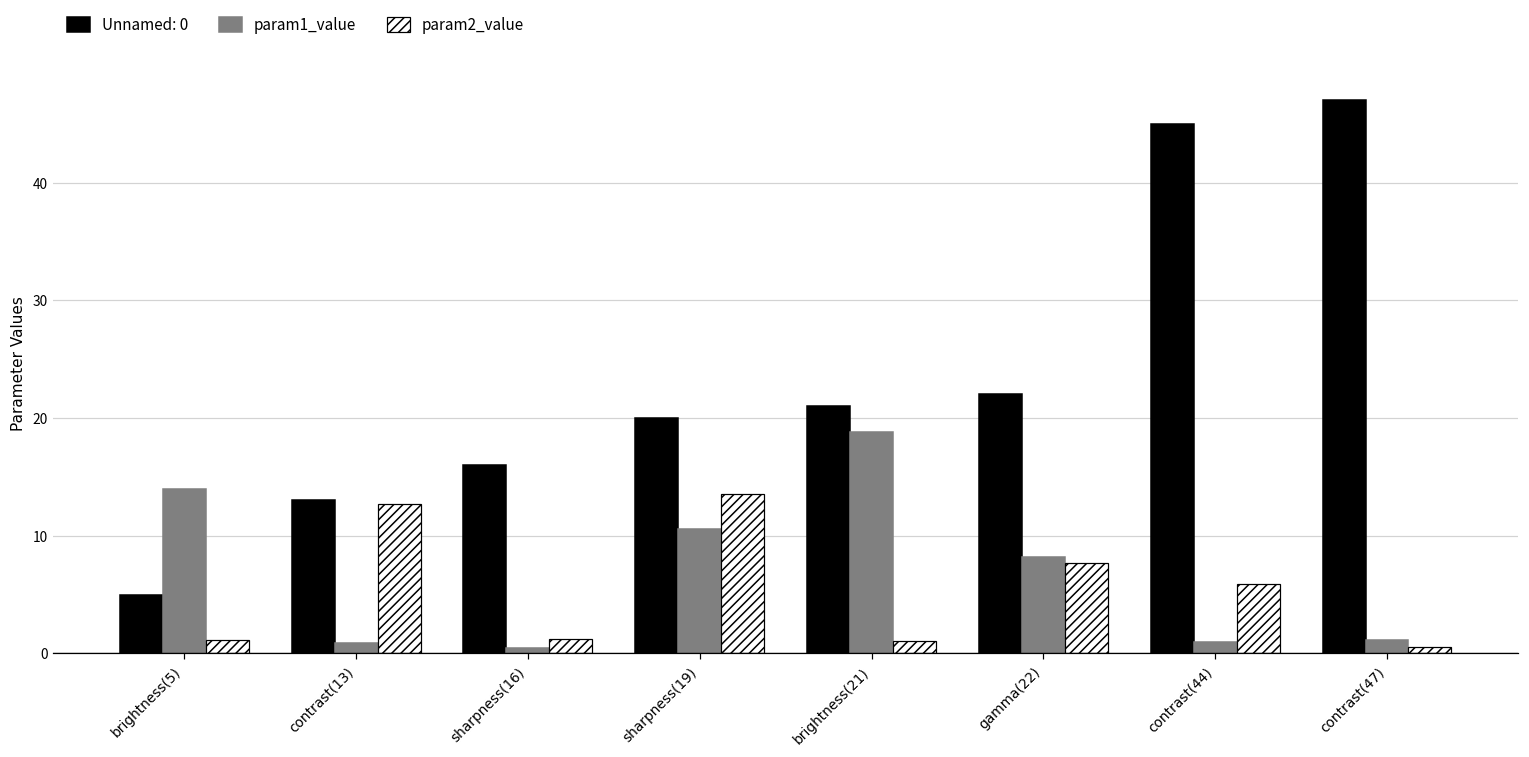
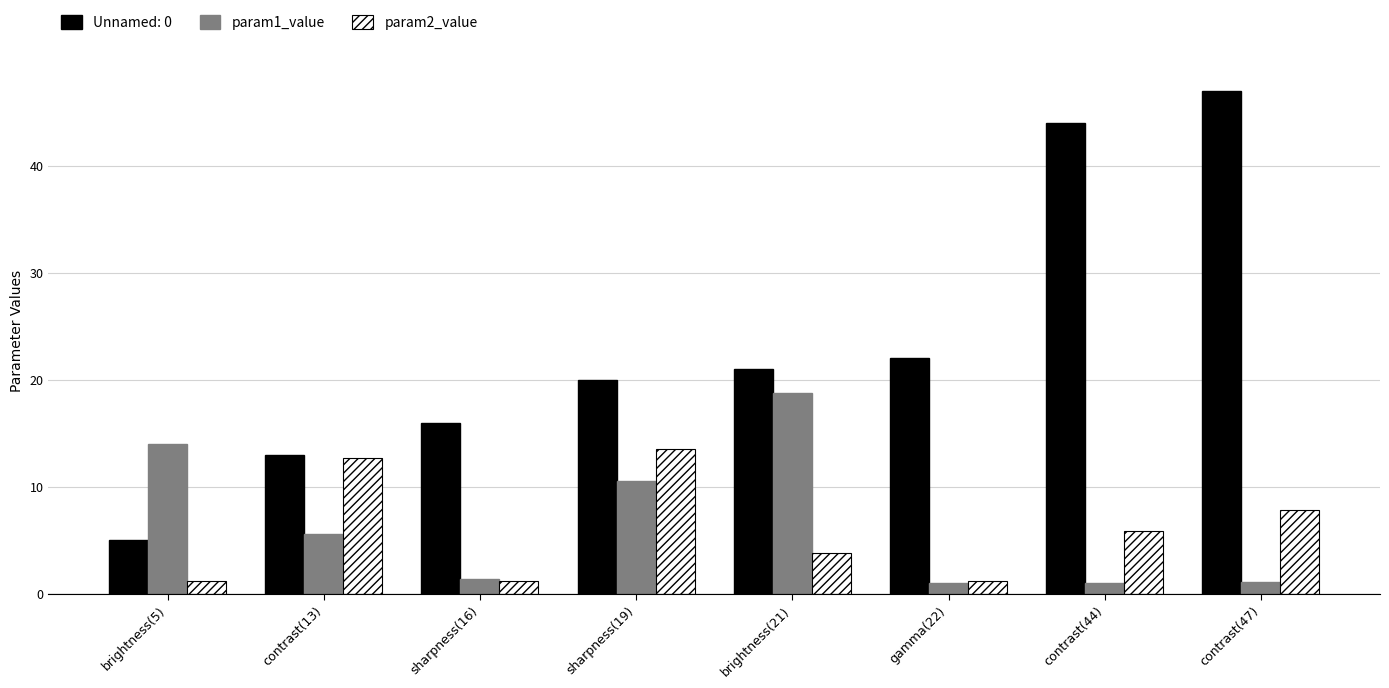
param1_value, contrast(13): 0.9 -> 5.6
param1_value, sharpness(16): 0.5 -> 1.3
param2_value, brightness(21): 1.0 -> 3.8
param1_value, gamma(22): 8.2 -> 1.0
param2_value, gamma(22): 7.7 -> 1.2
Unnamed: 0, contrast(44): 45 -> 44
param2_value, contrast(47): 0.5 -> 7.8
